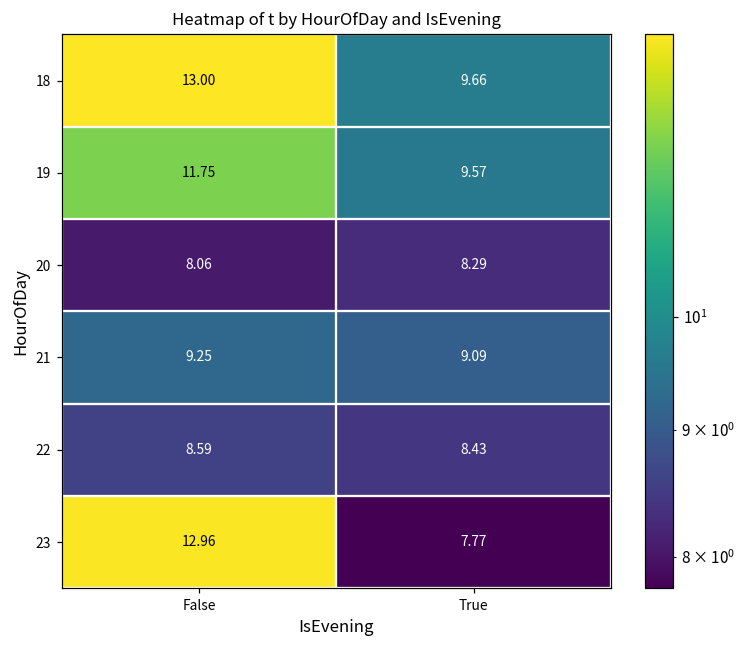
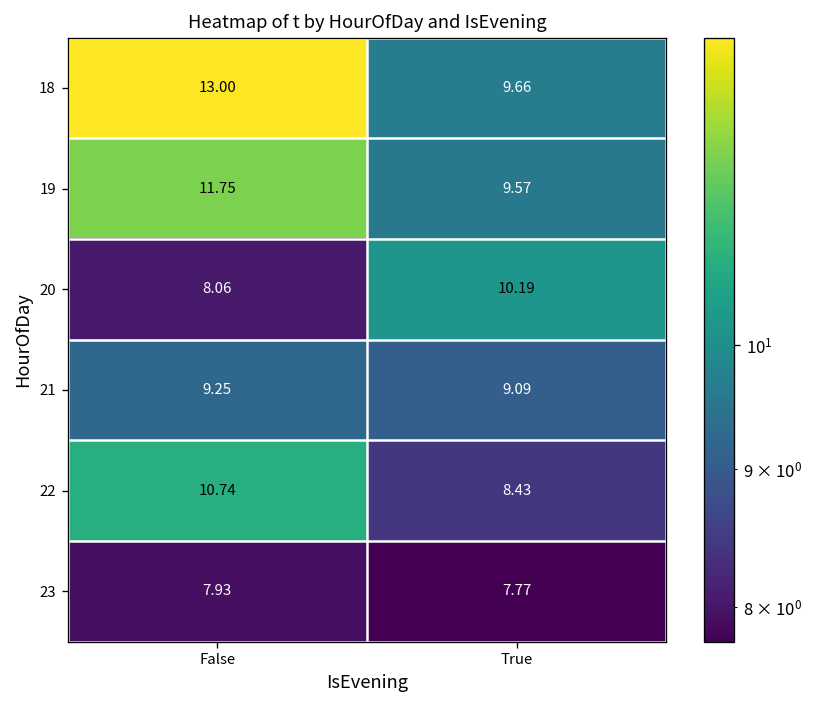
20, True: 8.29 -> 10.19
22, False: 8.59 -> 10.74
23, False: 12.96 -> 7.93
